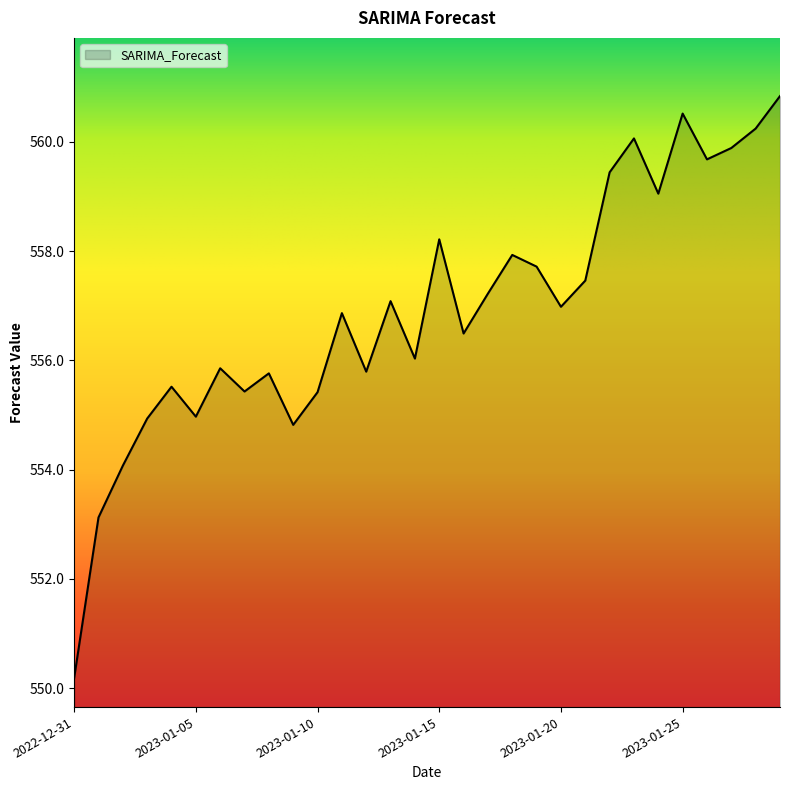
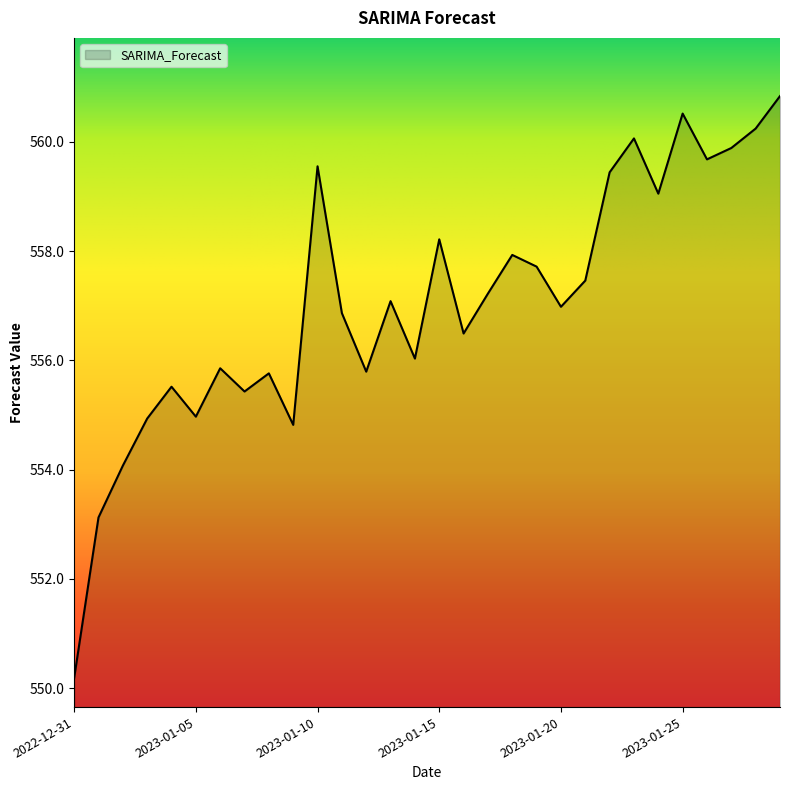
2023-01-10: 555.4 -> 559.6
